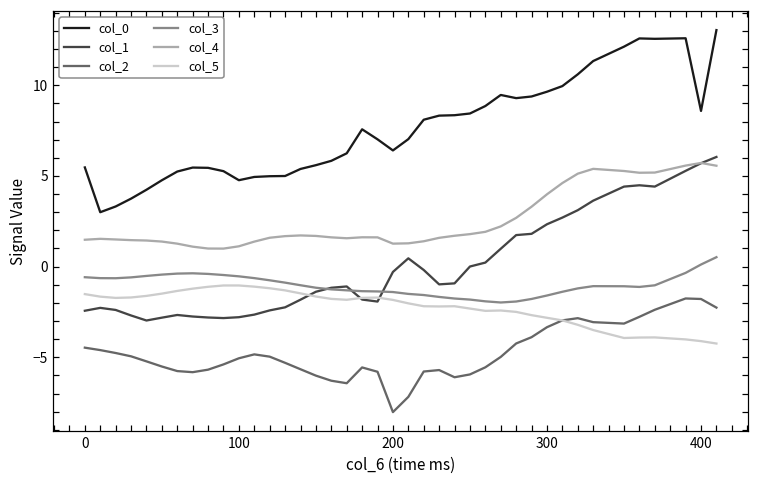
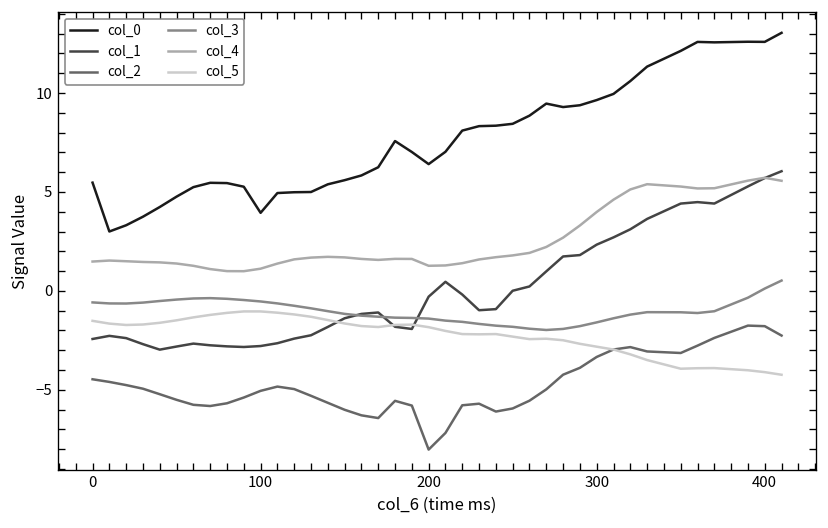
col_0, 100: 4.8 -> 3.9
col_0, 400: 8.6 -> 12.6
